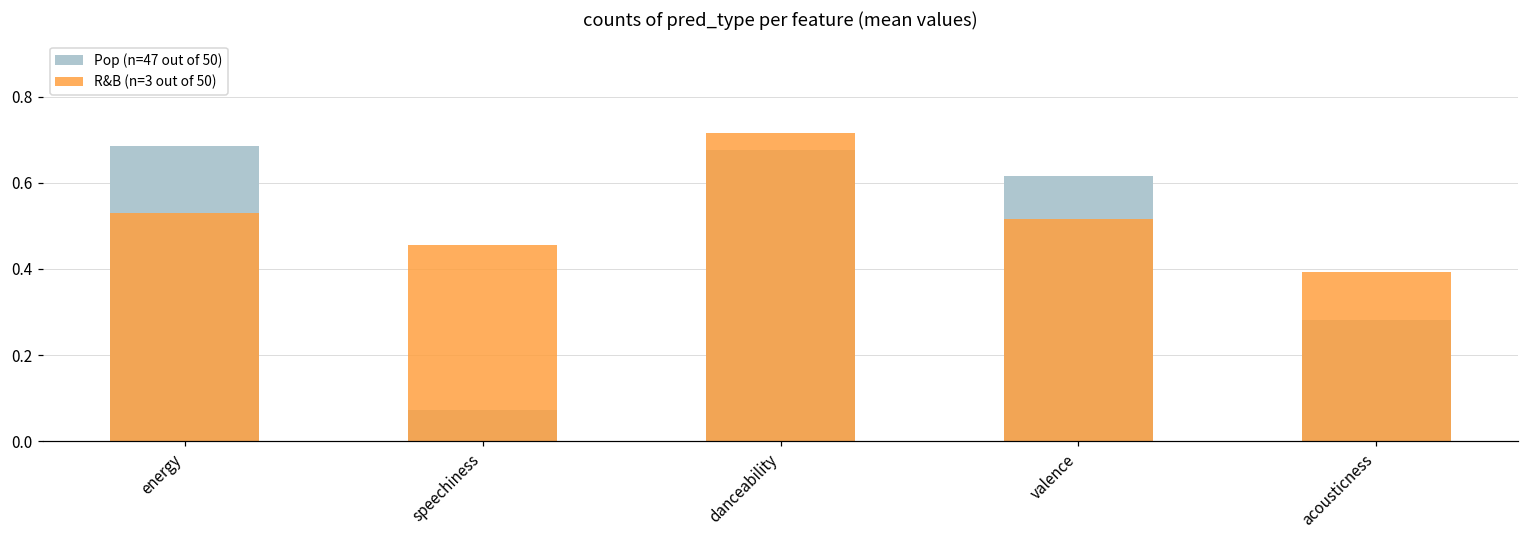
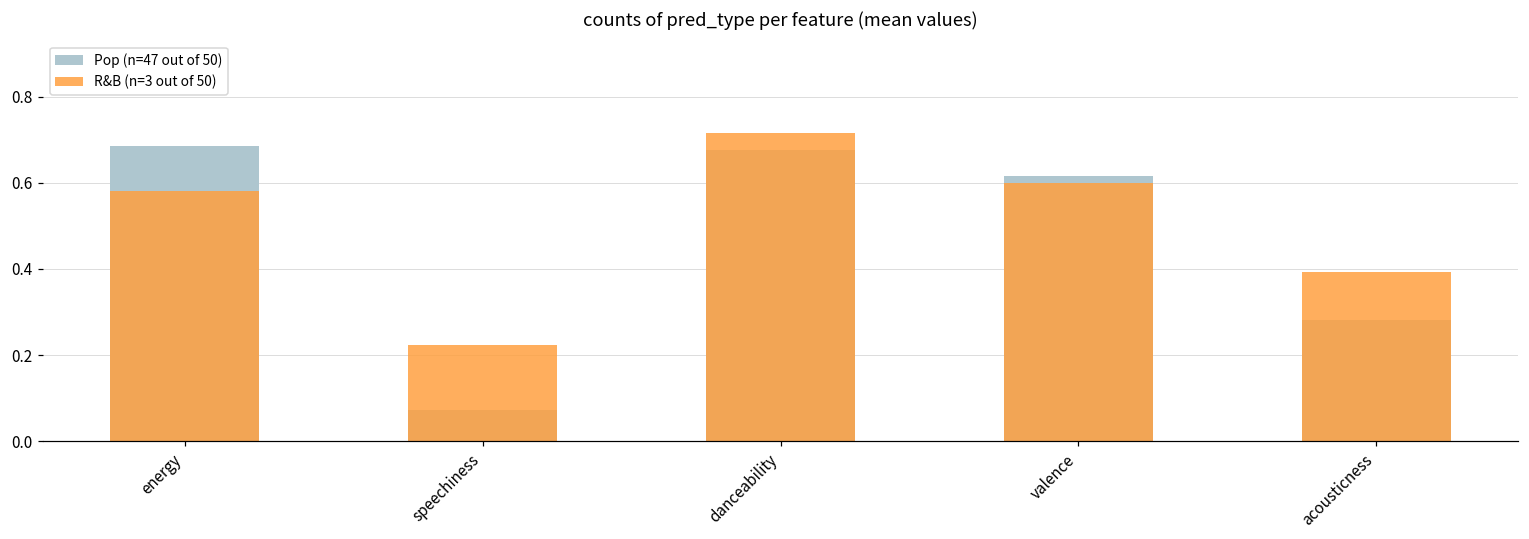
R&B (n=3 out of 50), energy: 0.53 -> 0.58
R&B (n=3 out of 50), speechiness: 0.46 -> 0.22
R&B (n=3 out of 50), valence: 0.52 -> 0.60
